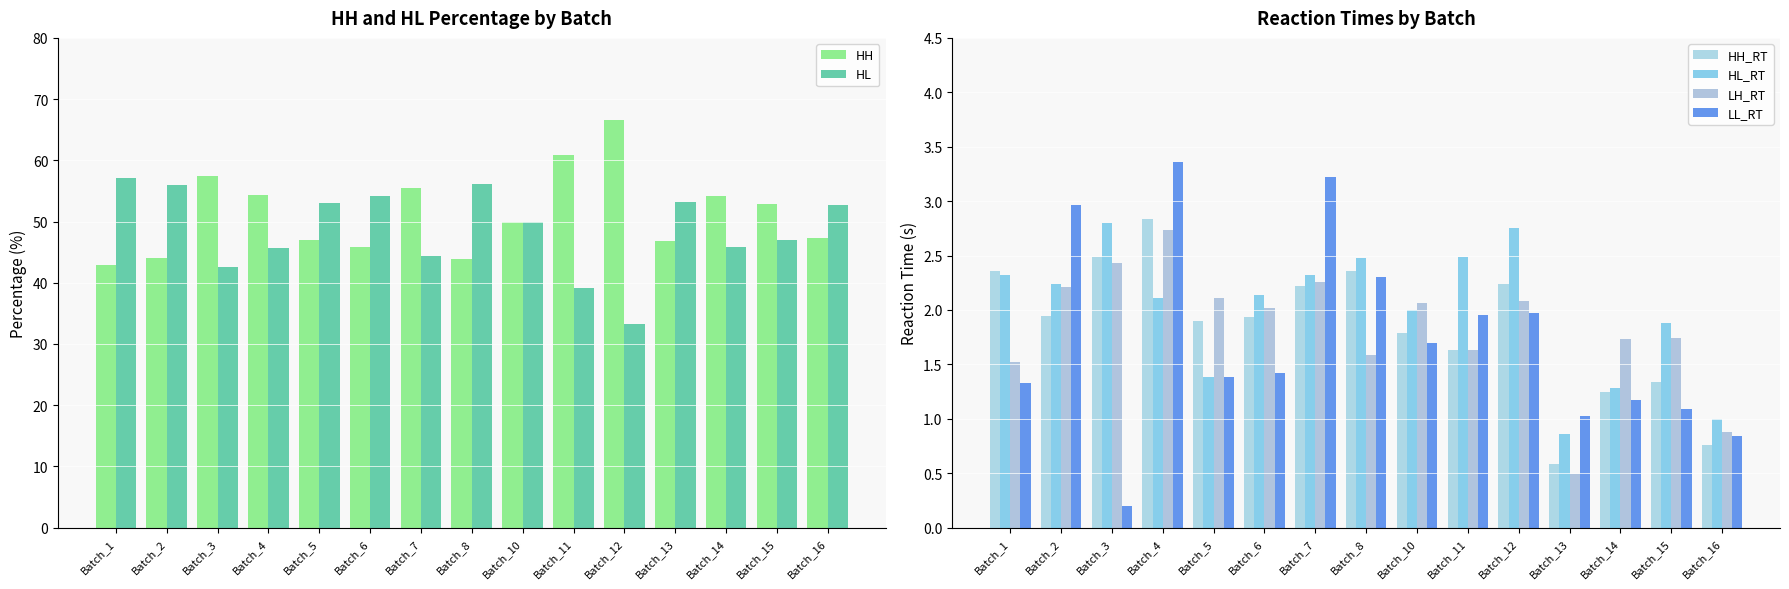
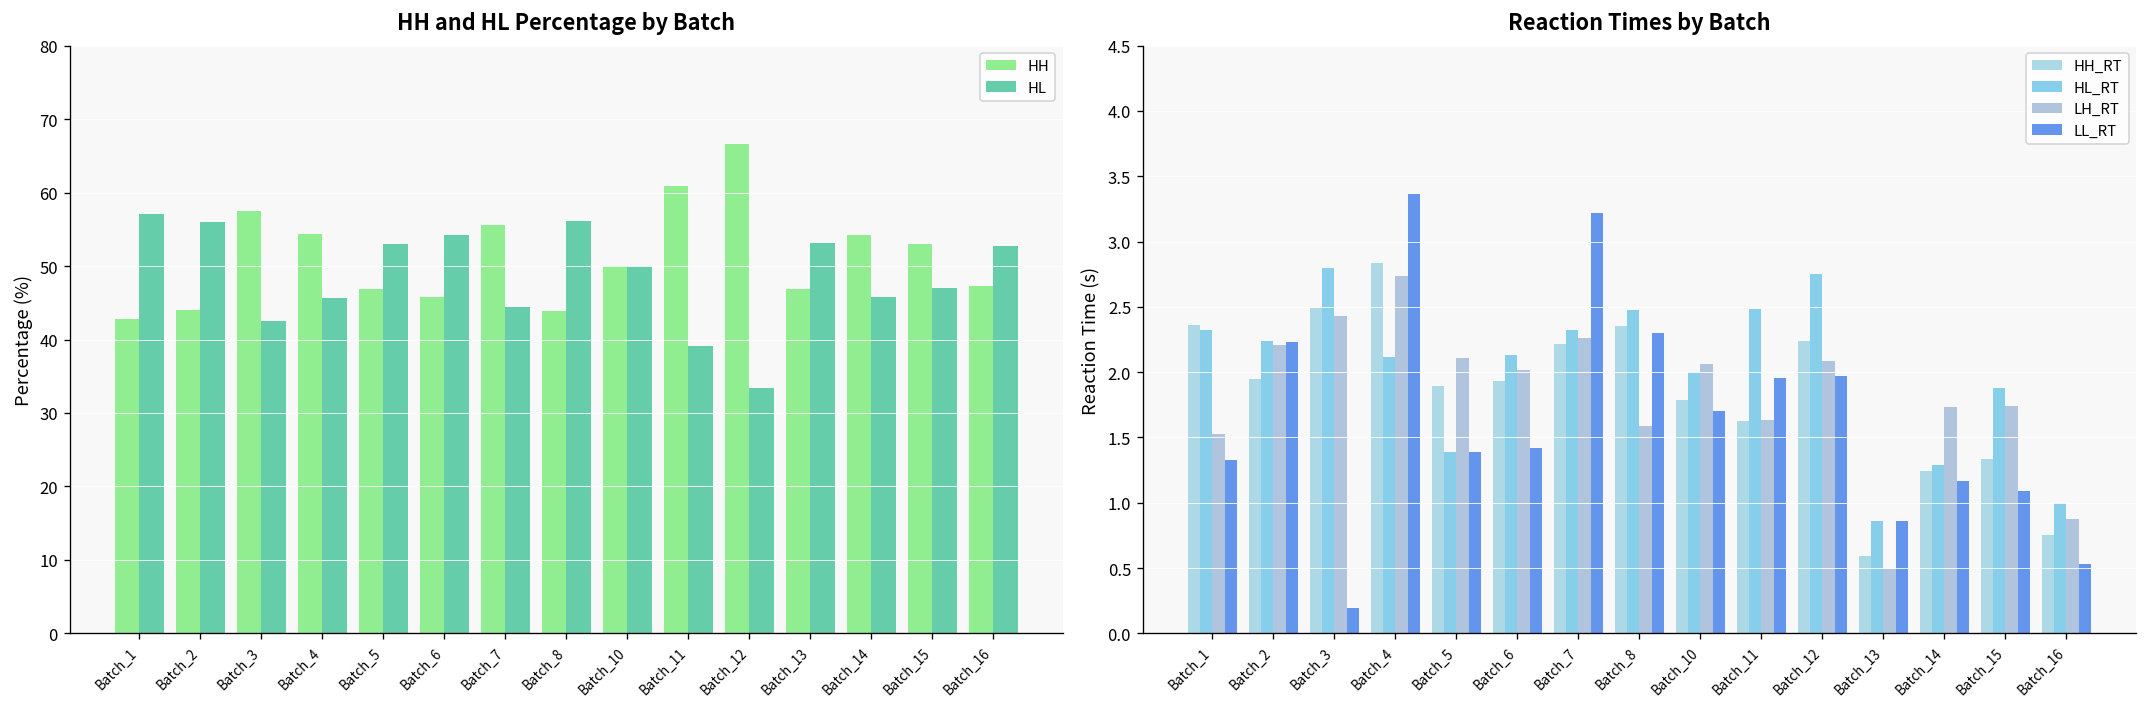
Reaction Times by Batch, LL_RT, Batch_2: 2.96 -> 2.23
Reaction Times by Batch, LL_RT, Batch_13: 1.03 -> 0.86
Reaction Times by Batch, LL_RT, Batch_16: 0.85 -> 0.53
